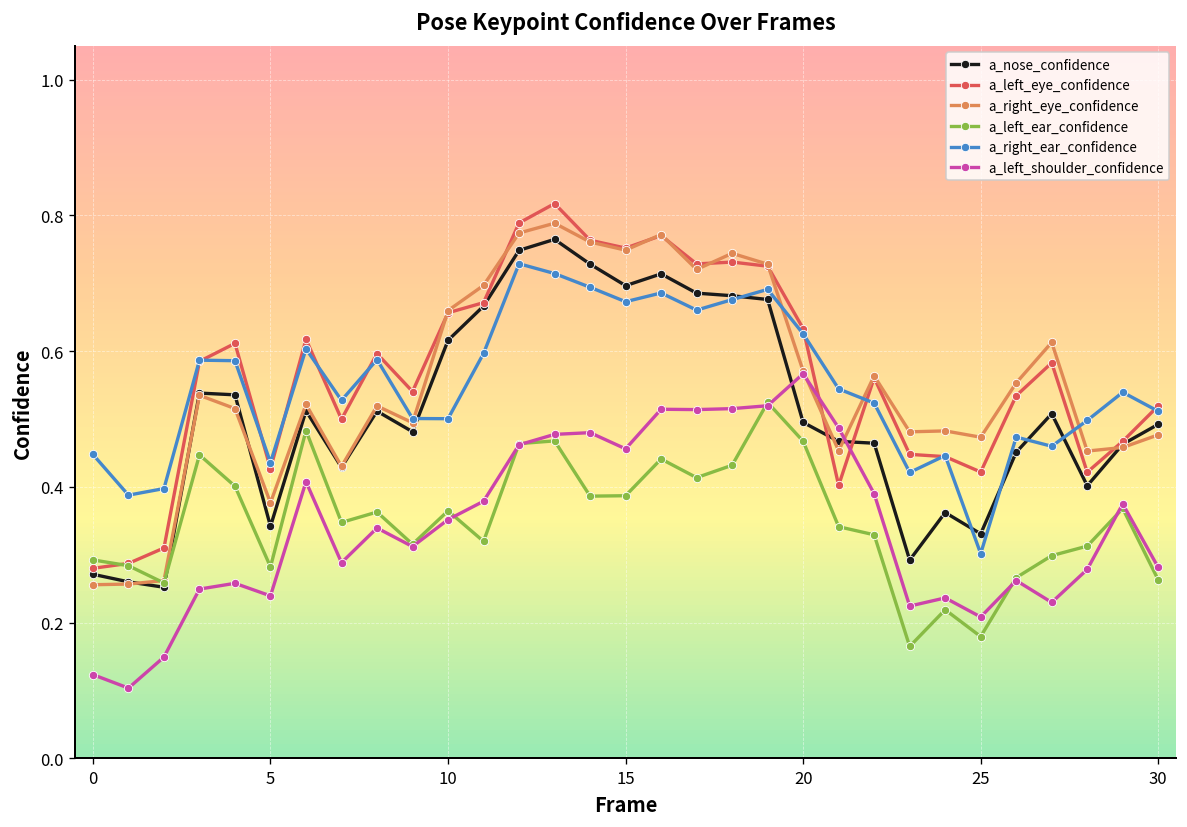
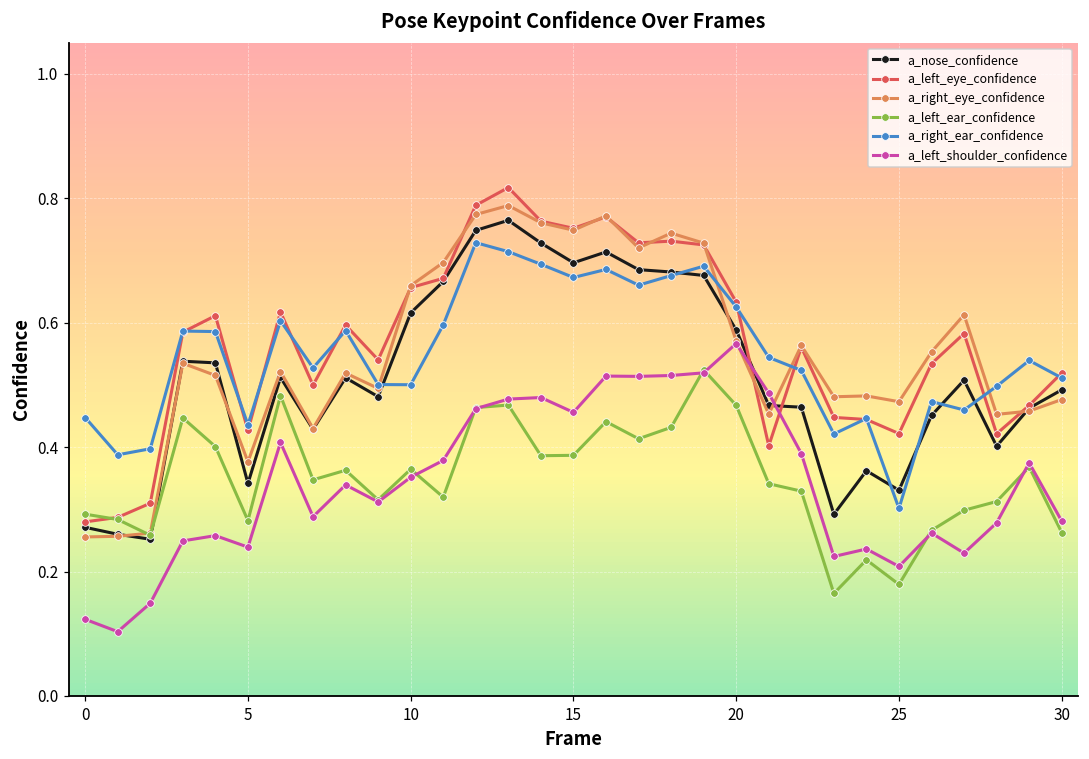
a_nose_confidence, 20: 0.49 -> 0.59
